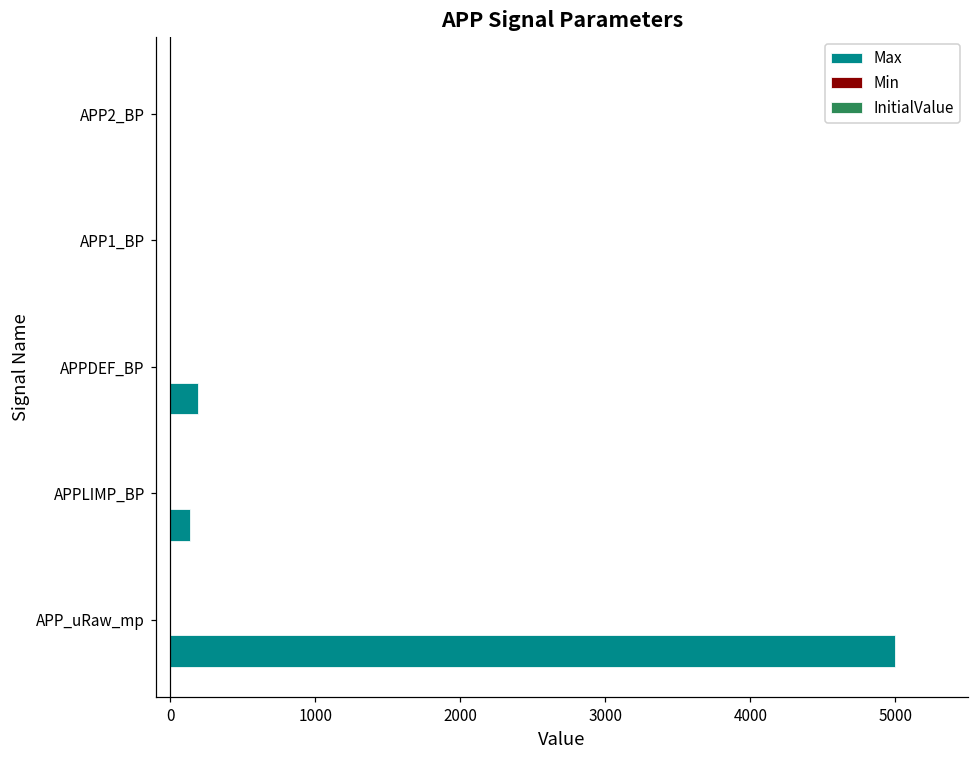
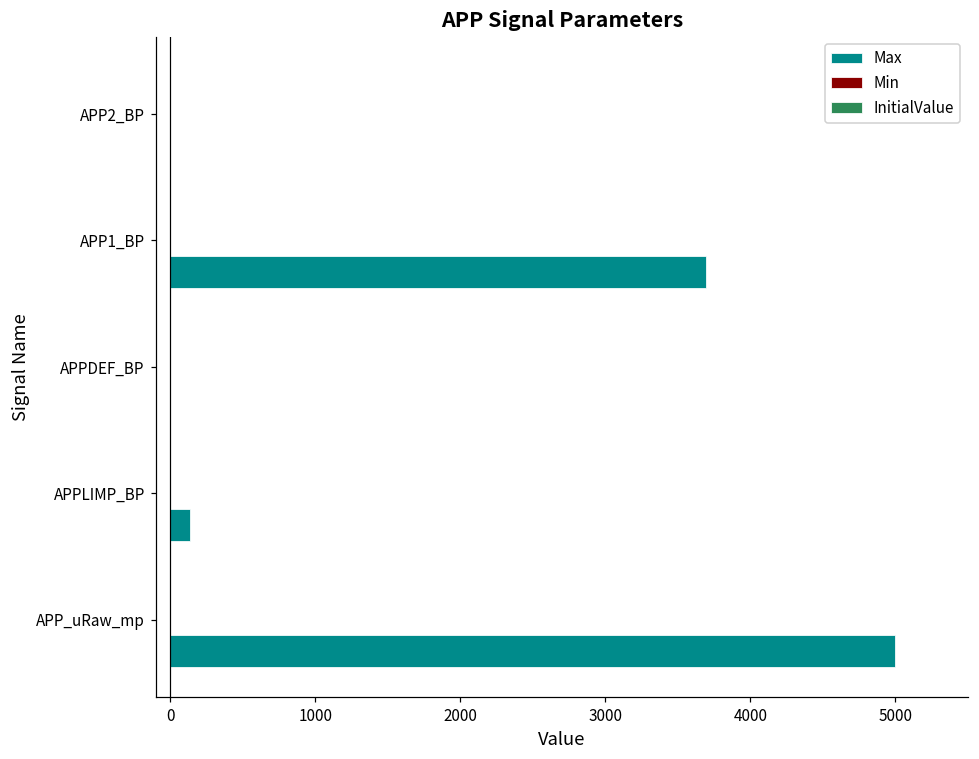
Max, APP1_BP: 0 -> 3690
Max, APPDEF_BP: 190 -> 0
